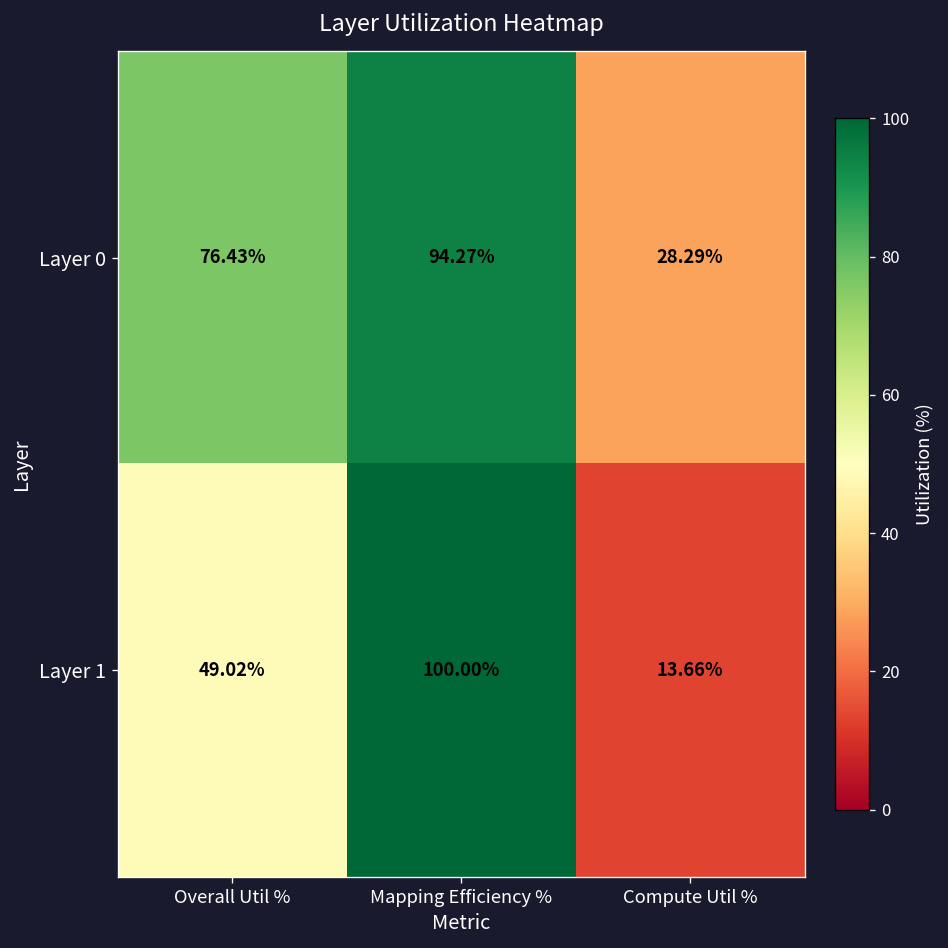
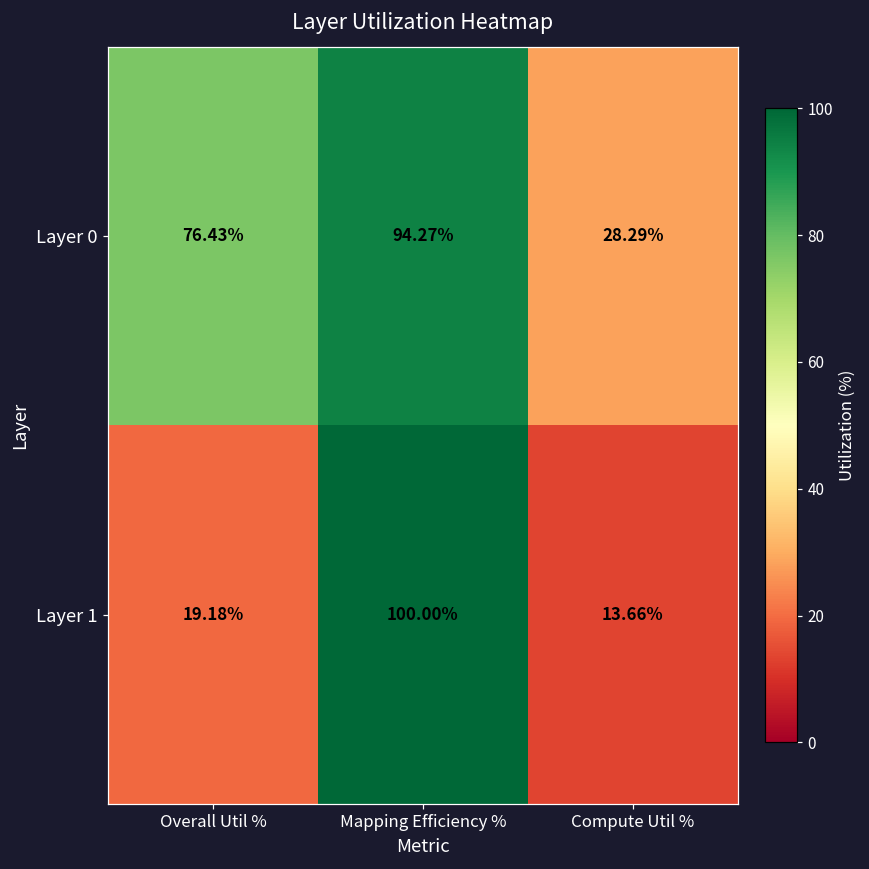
Layer 1, Overall Util %: 49.02% -> 19.18%
